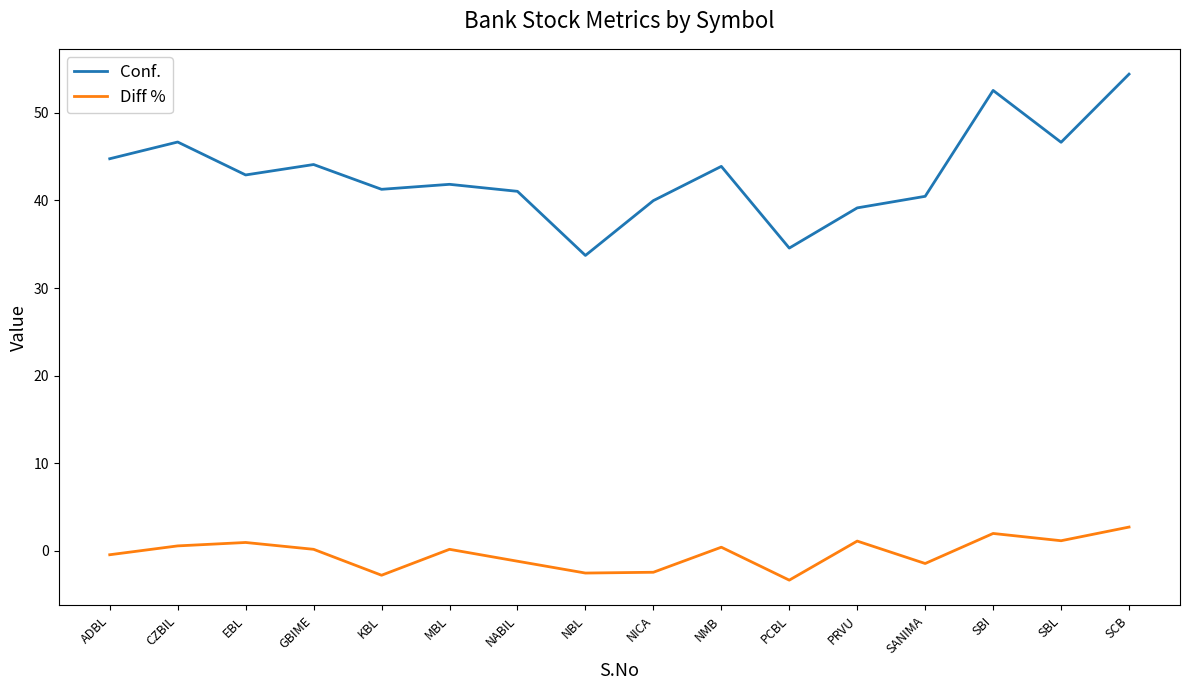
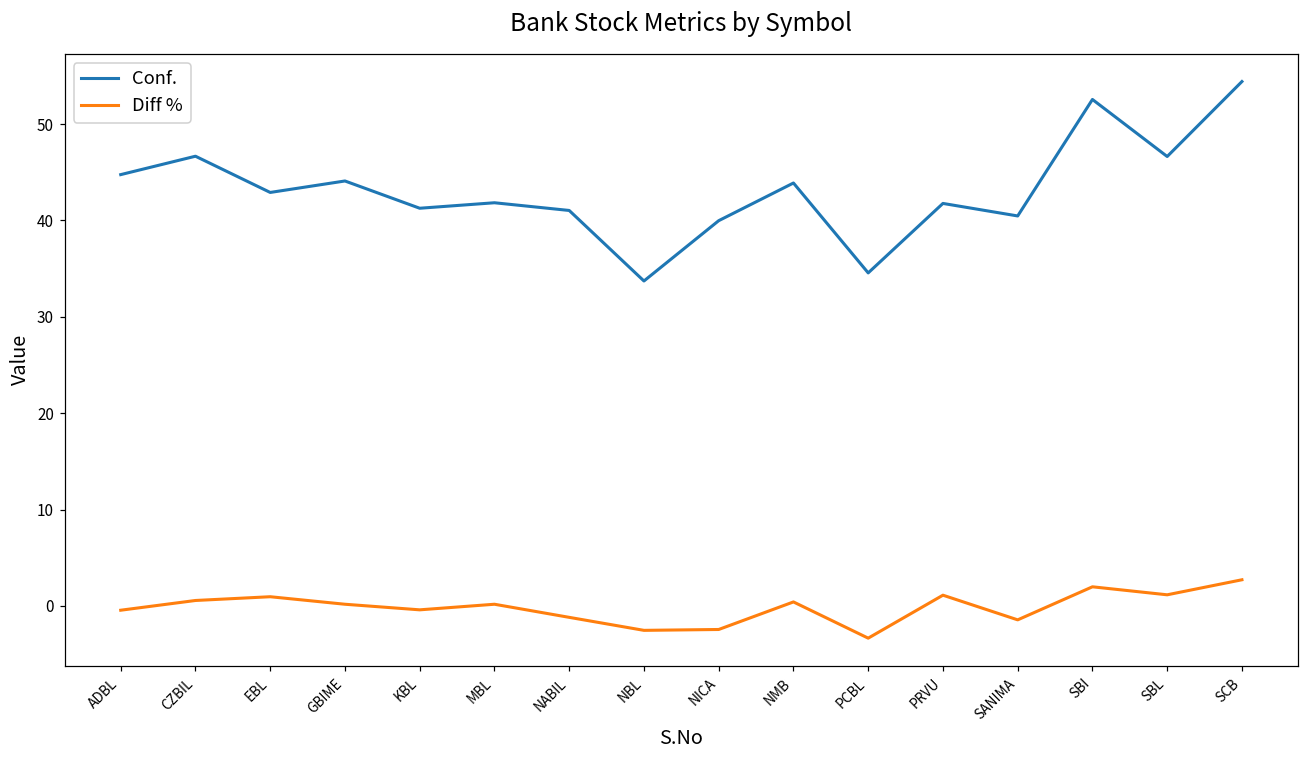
Diff %, KBL: -3 -> 0
Conf., PRVU: 39 -> 42
